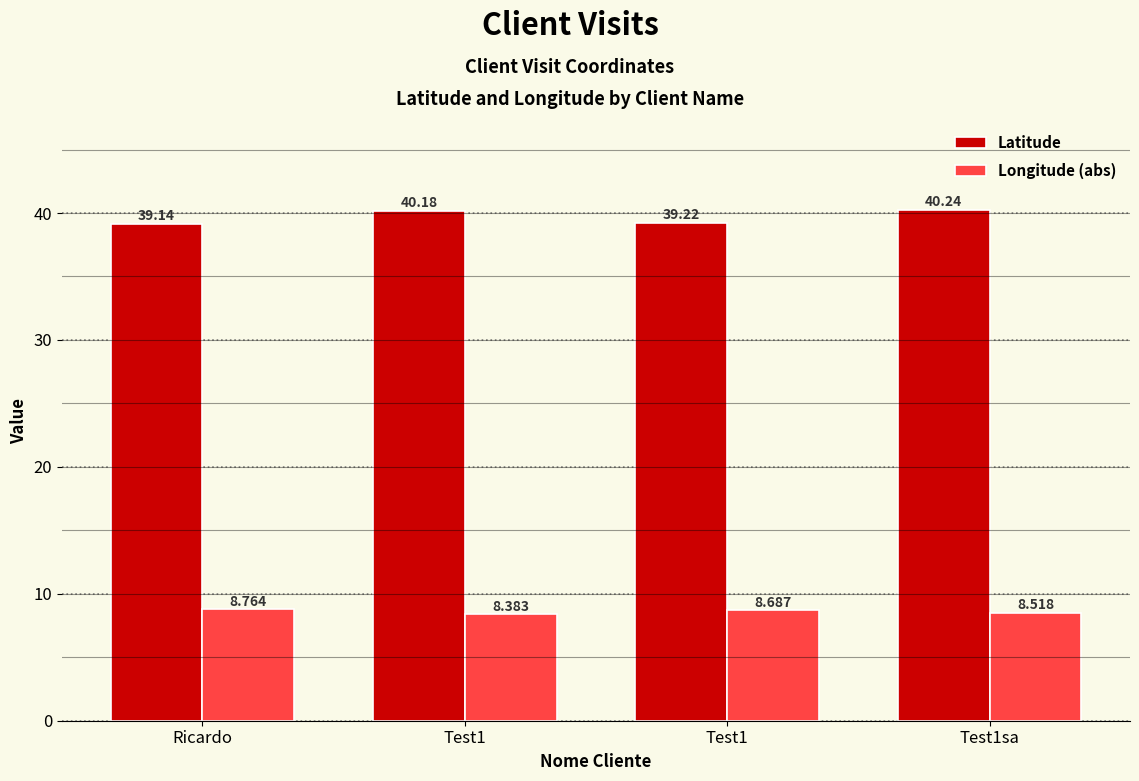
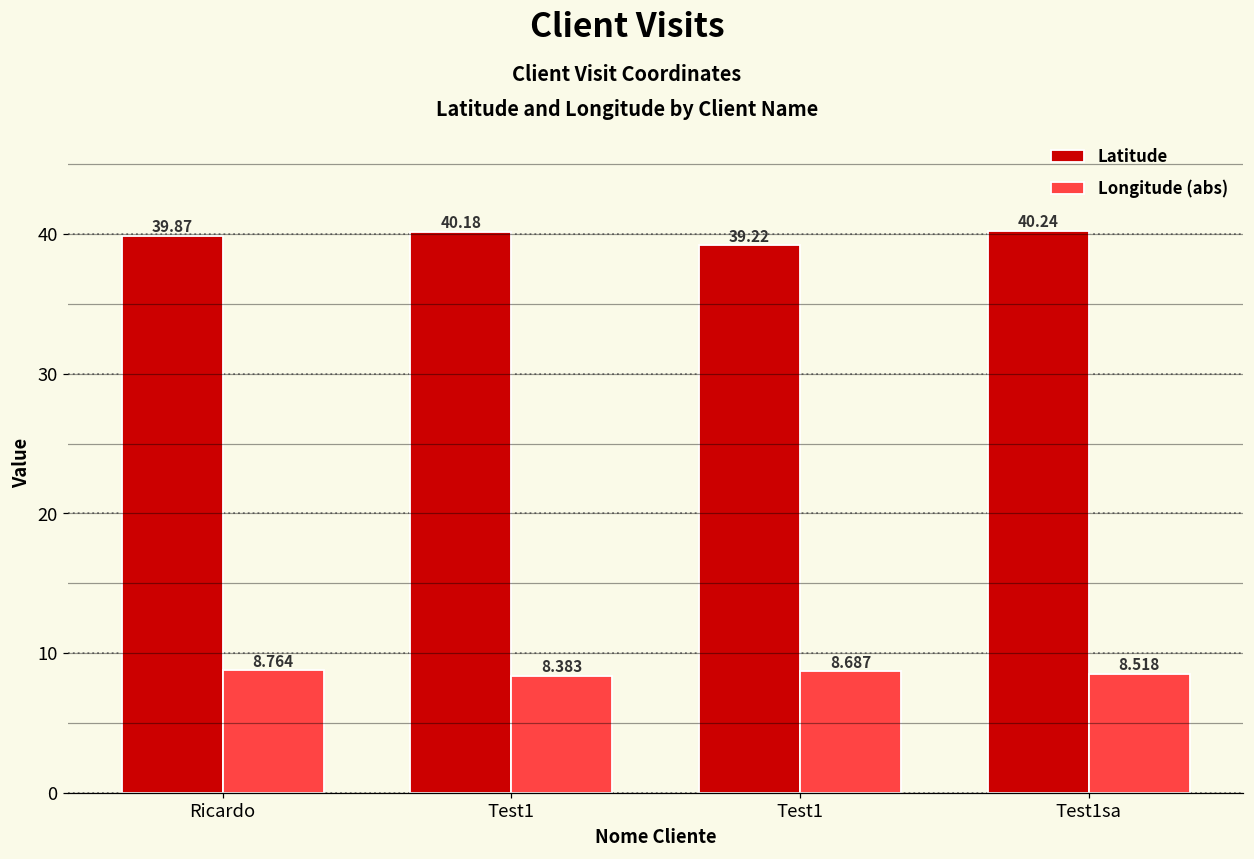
Latitude, Ricardo: 39.14 -> 39.87
